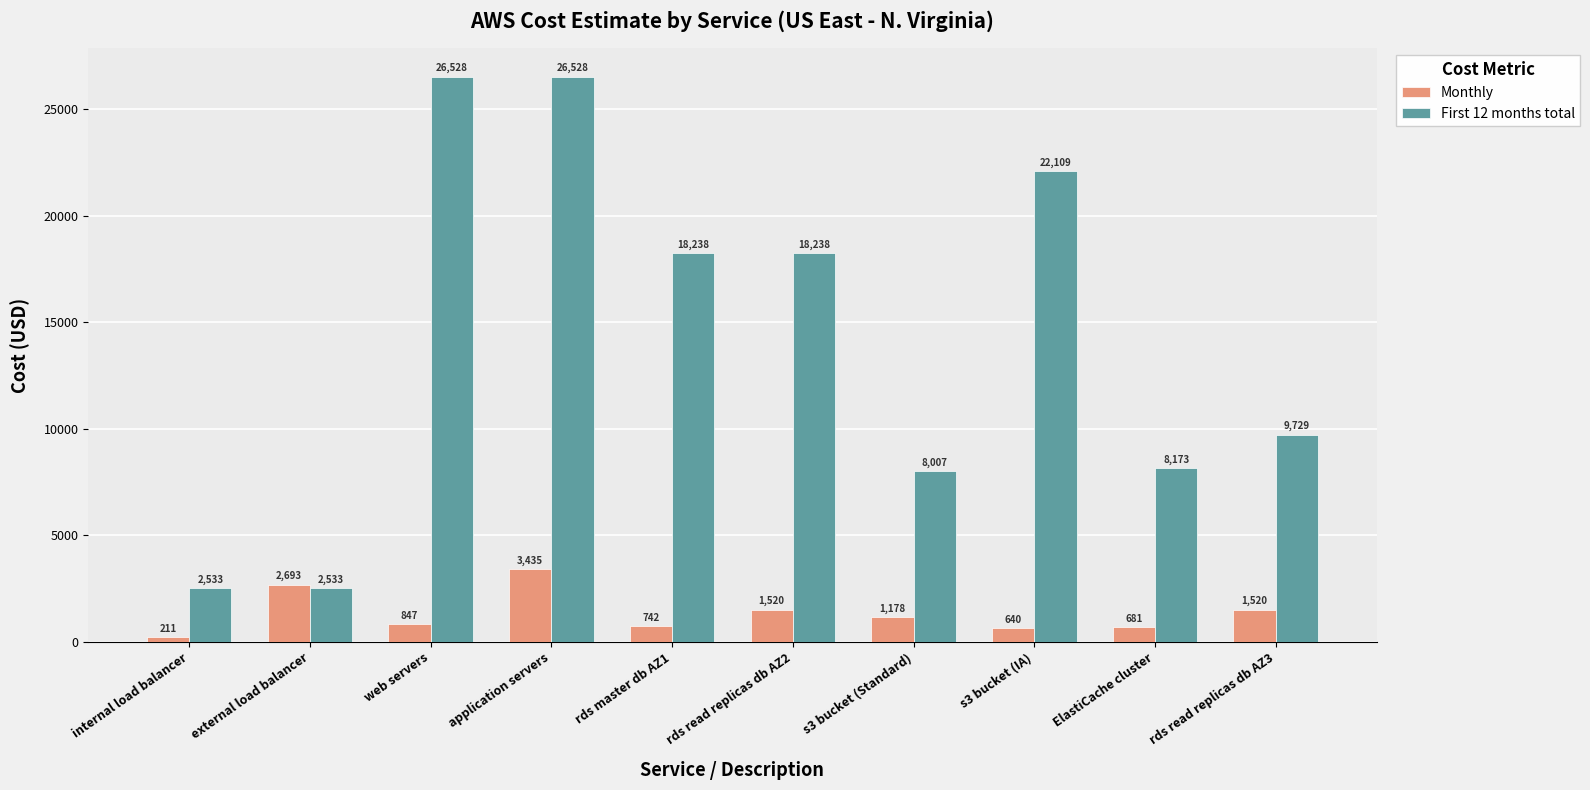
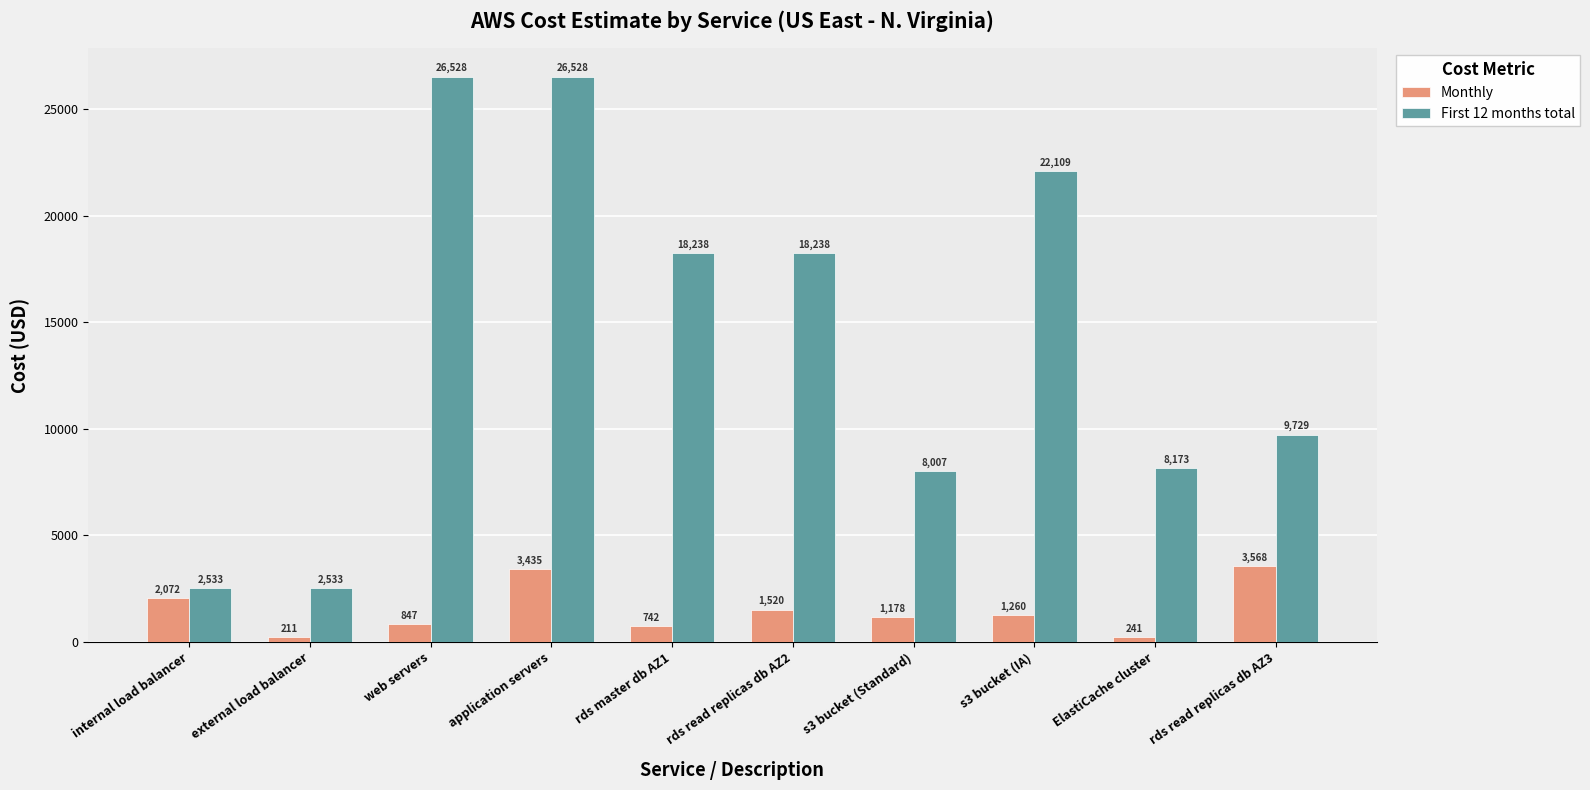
Monthly, internal load balancer: 211 -> 2,072
Monthly, external load balancer: 2,693 -> 211
Monthly, s3 bucket (IA): 640 -> 1,260
Monthly, ElastiCache cluster: 681 -> 241
Monthly, rds read replicas db AZ3: 1,520 -> 3,568
